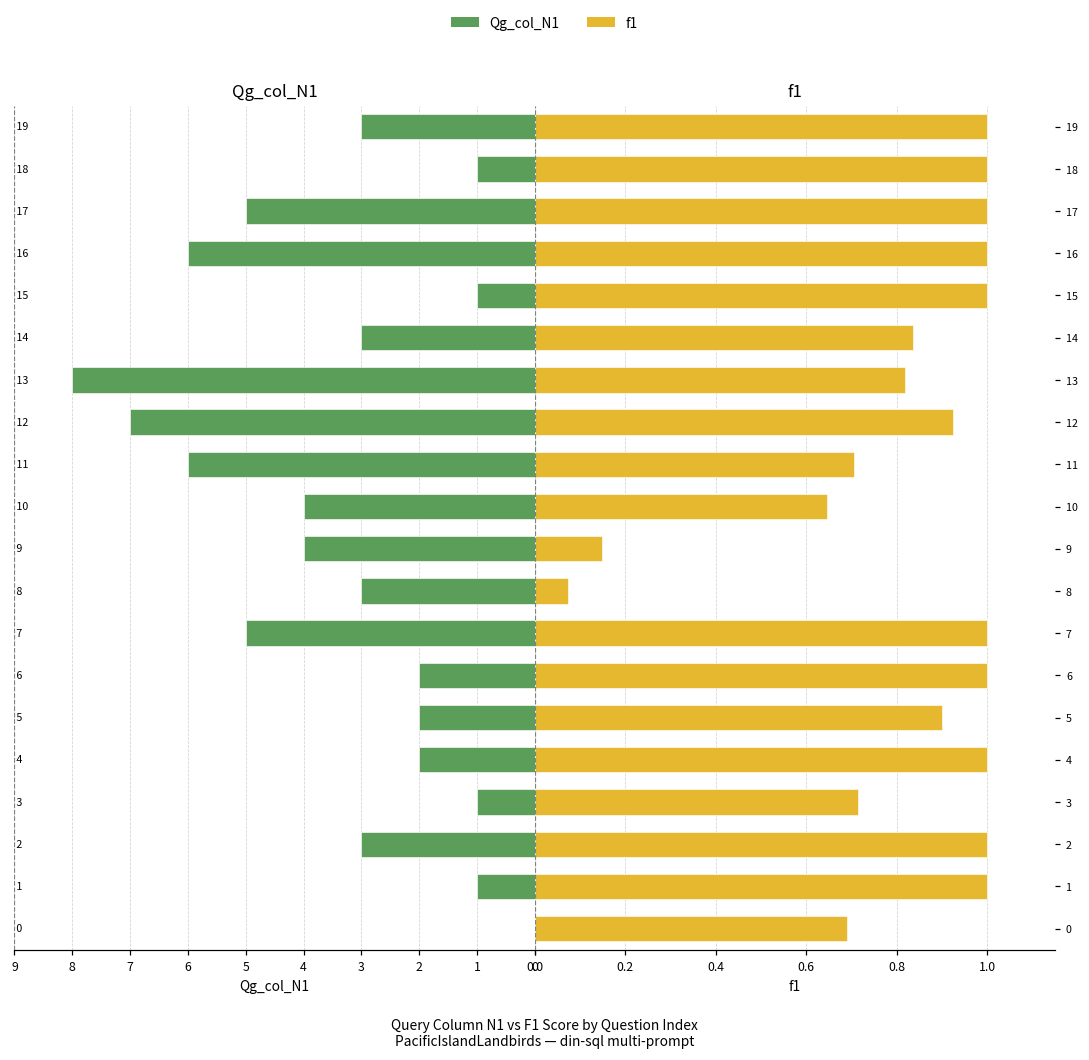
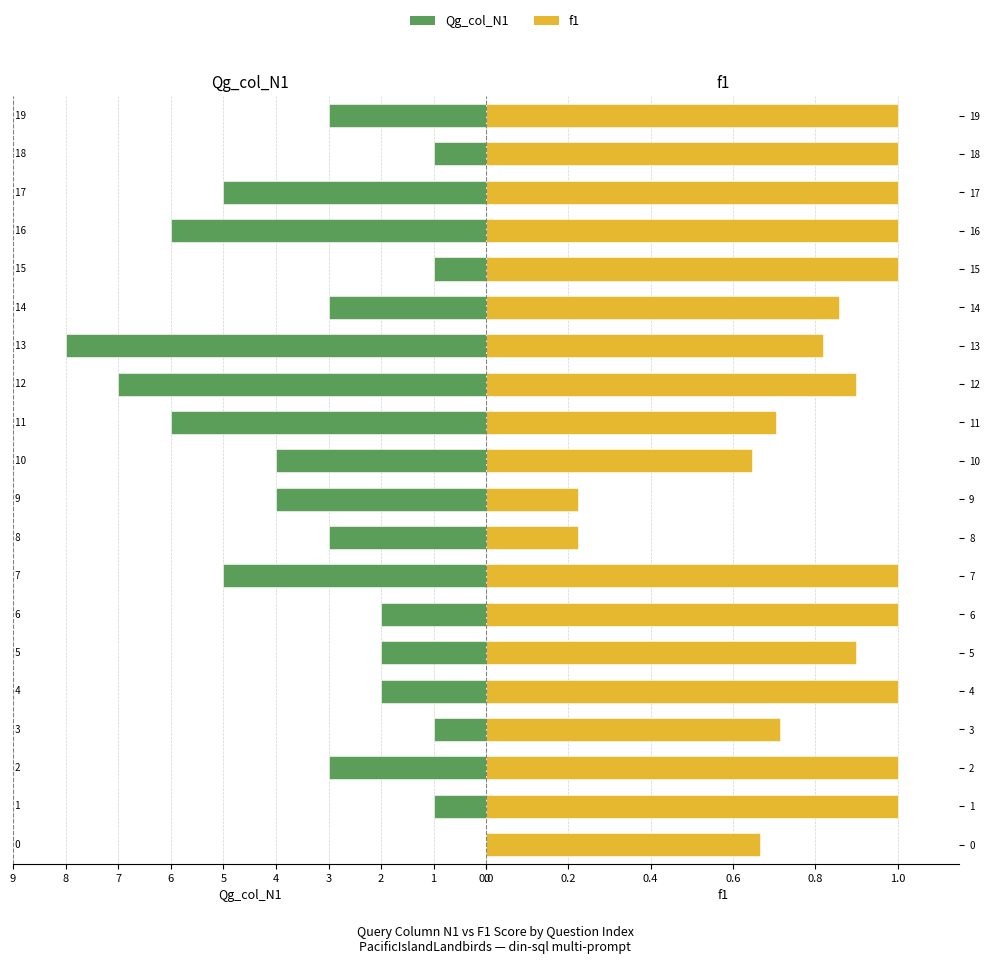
f1, 14: 0.84 -> 0.86
f1, 12: 0.92 -> 0.90
f1, 9: 0.15 -> 0.22
f1, 8: 0.07 -> 0.22
f1, 0: 0.69 -> 0.67
